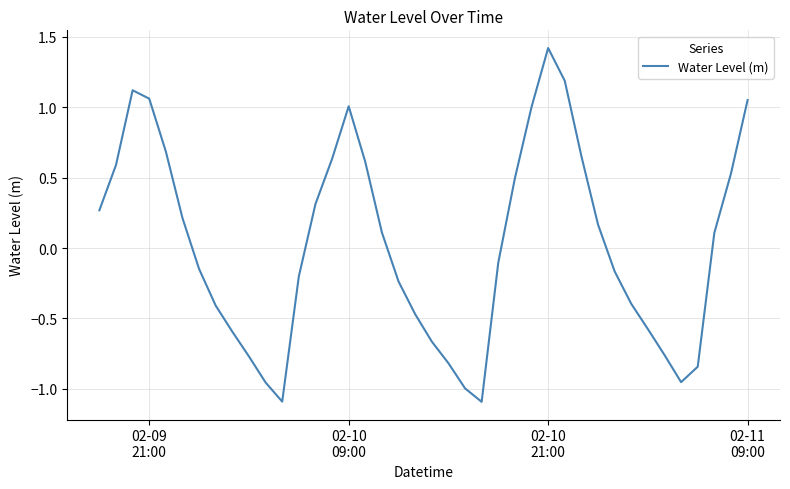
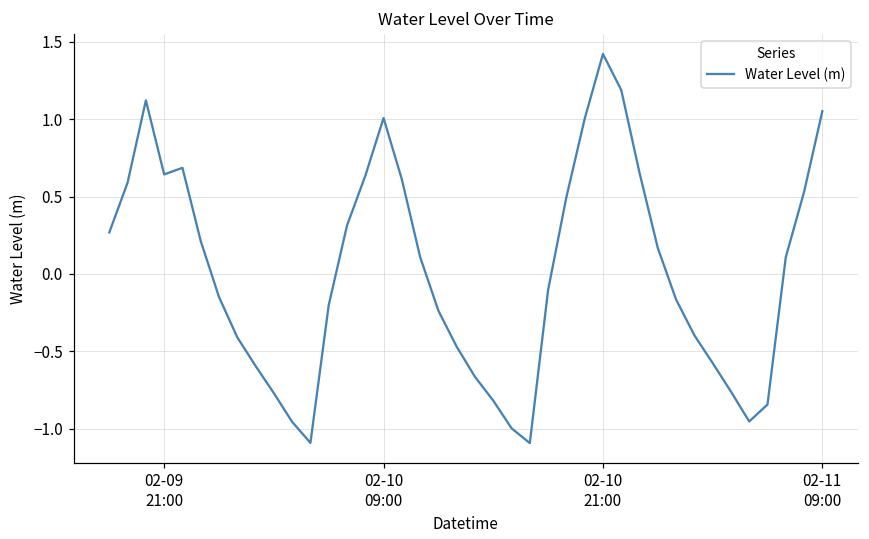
02-09 21:00: 1.06 -> 0.64
